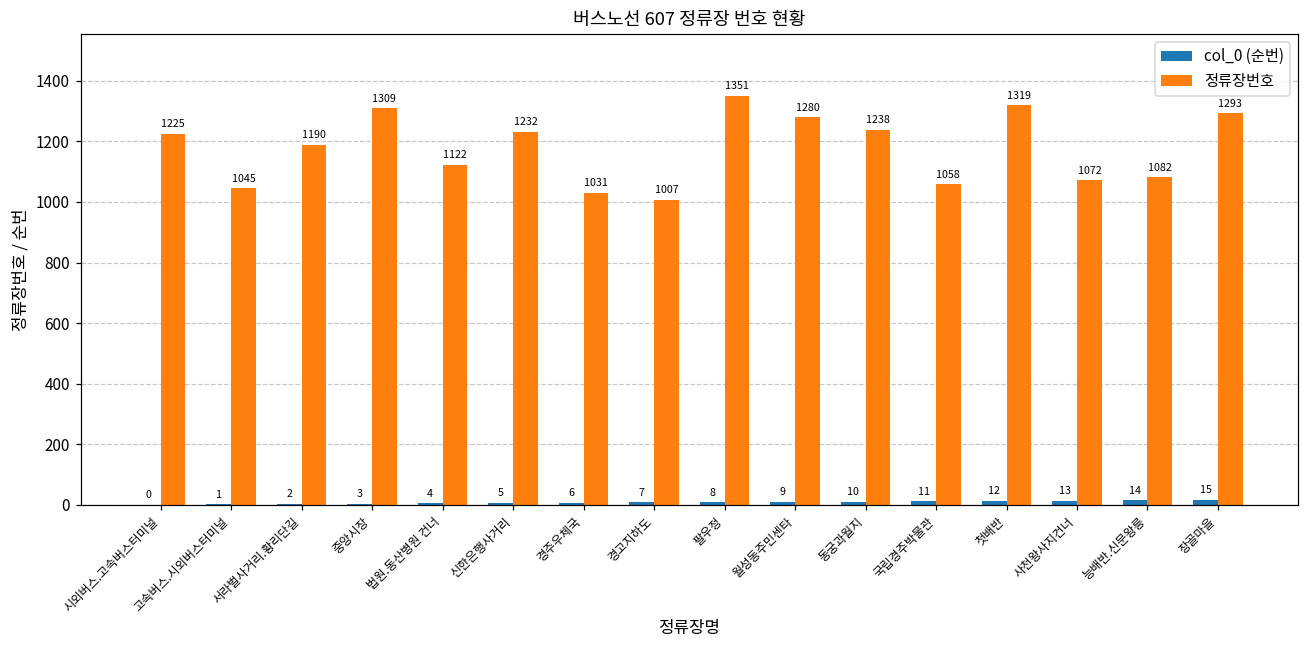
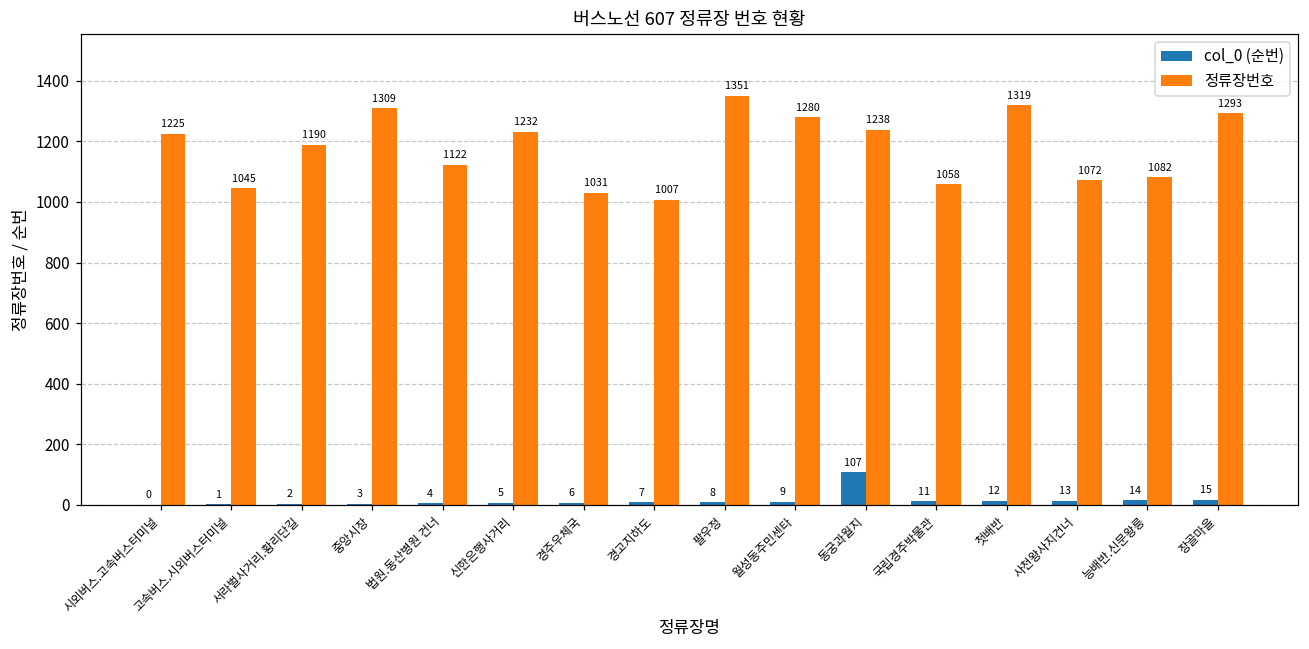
col_0 (순번), 동궁과월지: 10 -> 107
